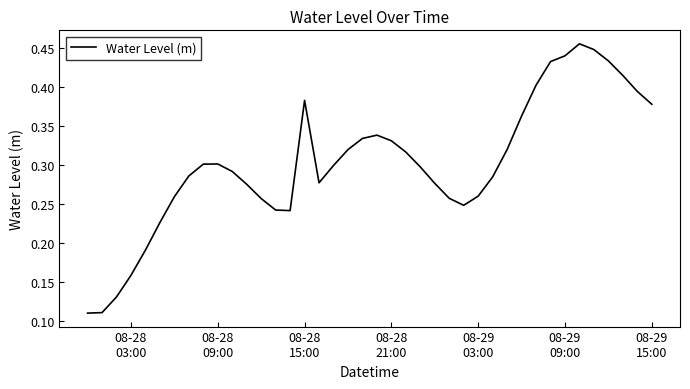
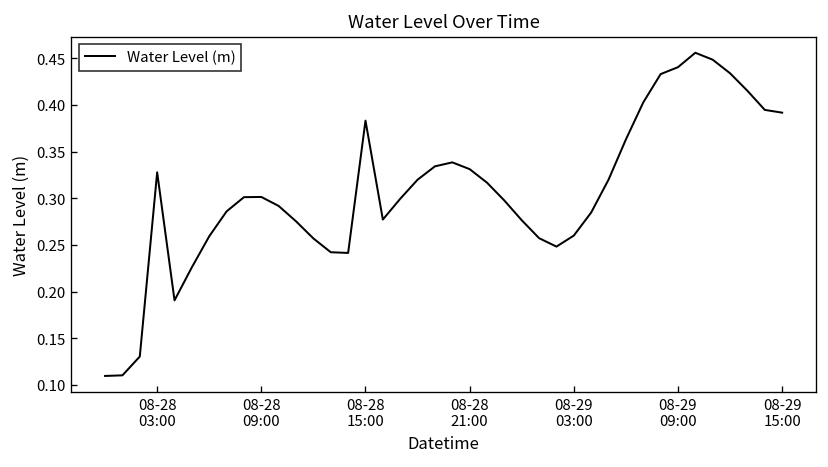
08-28 03:00: 0.16 -> 0.33
08-29 15:00: 0.38 -> 0.39
